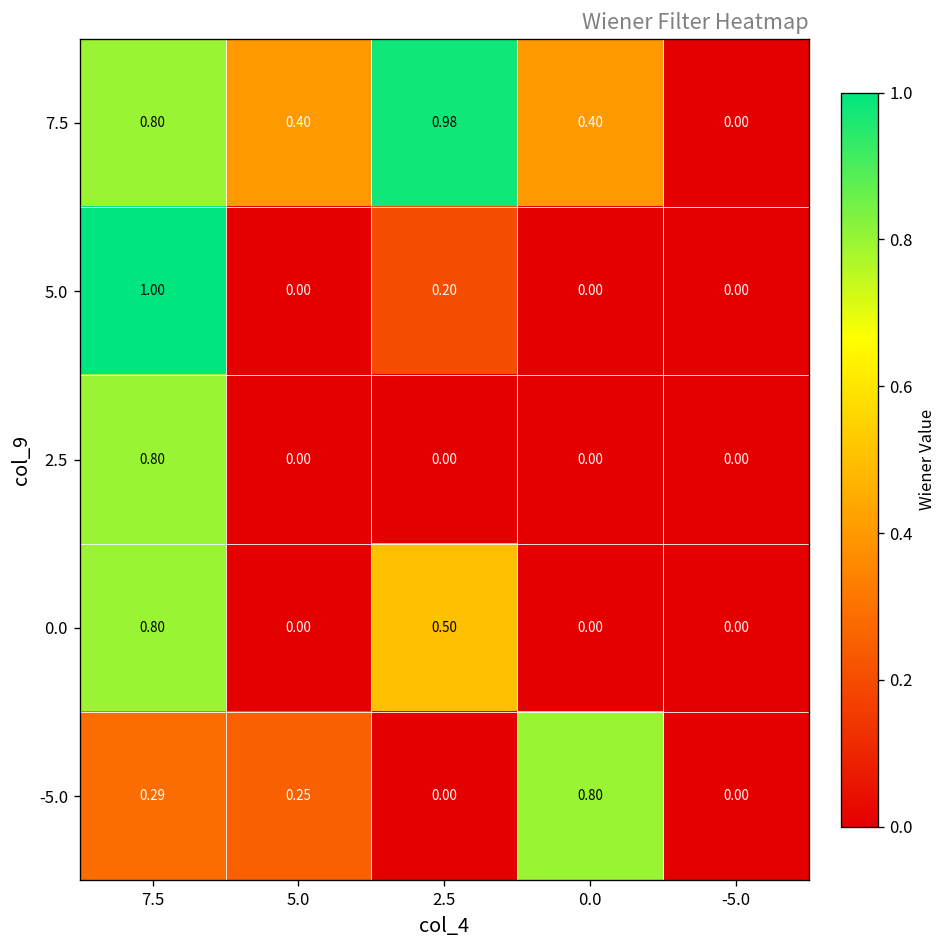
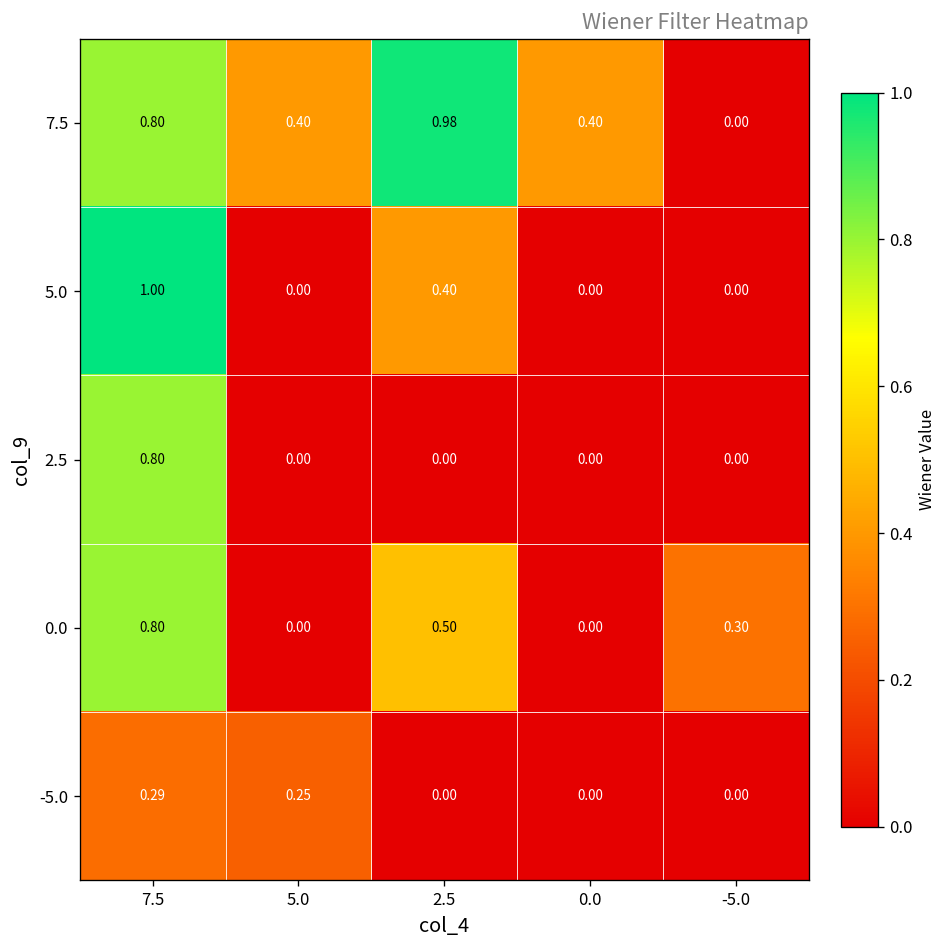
5.0, 2.5: 0.20 -> 0.40
0.0, -5.0: 0.00 -> 0.30
-5.0, 0.0: 0.80 -> 0.00
